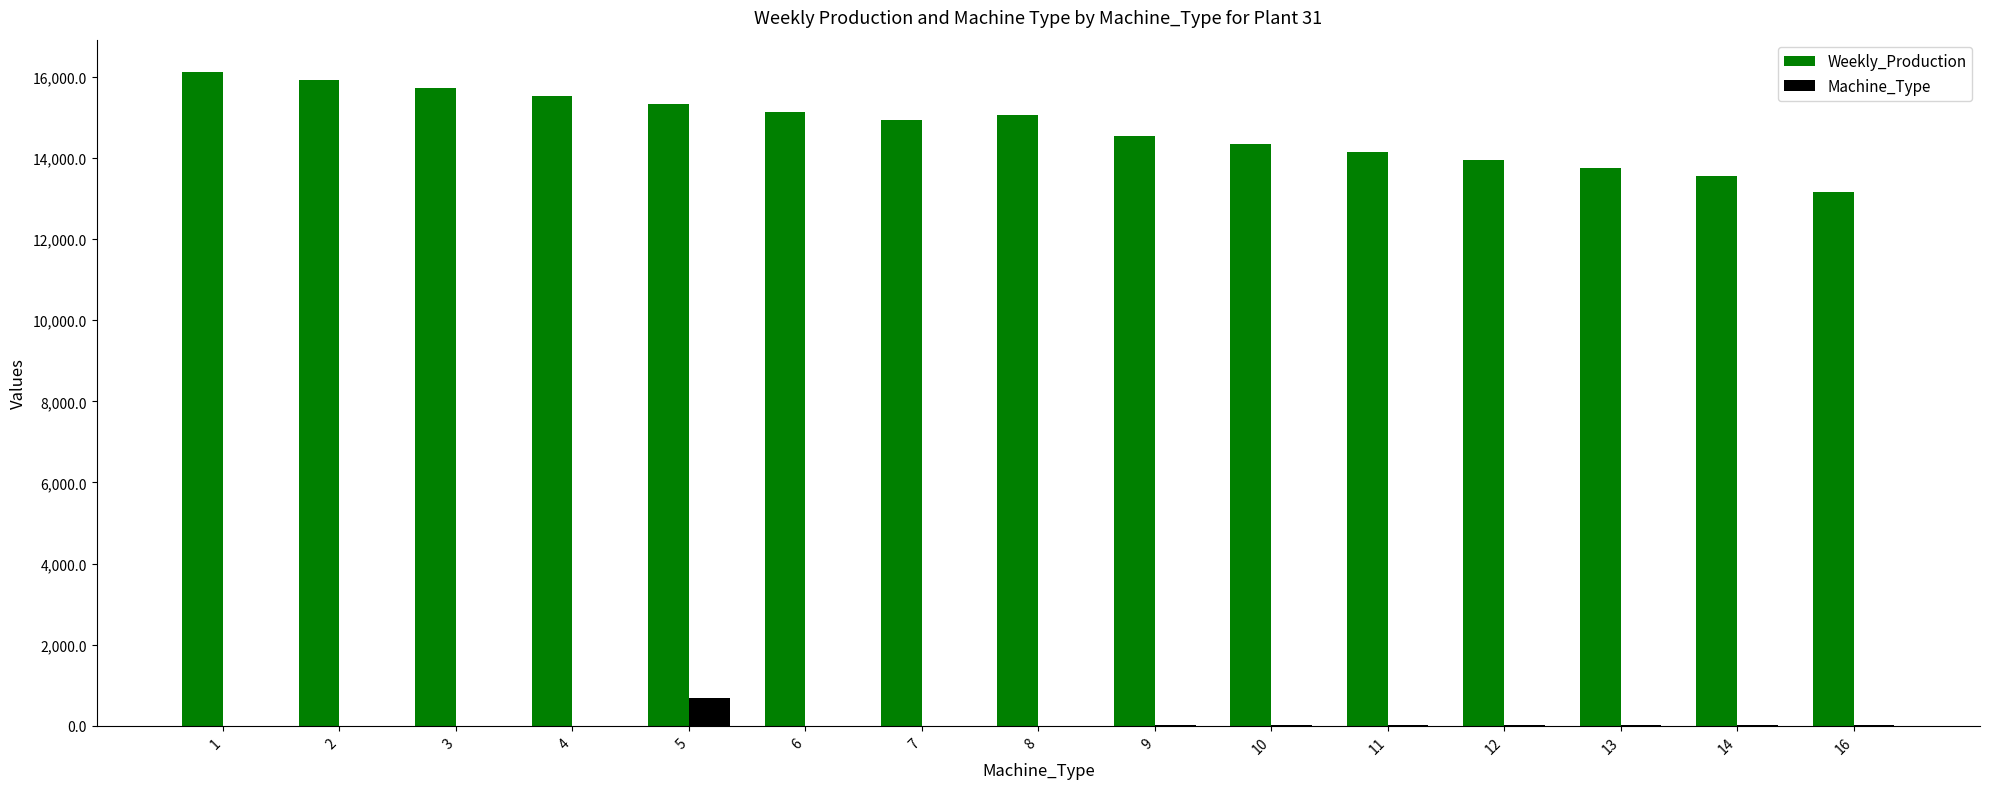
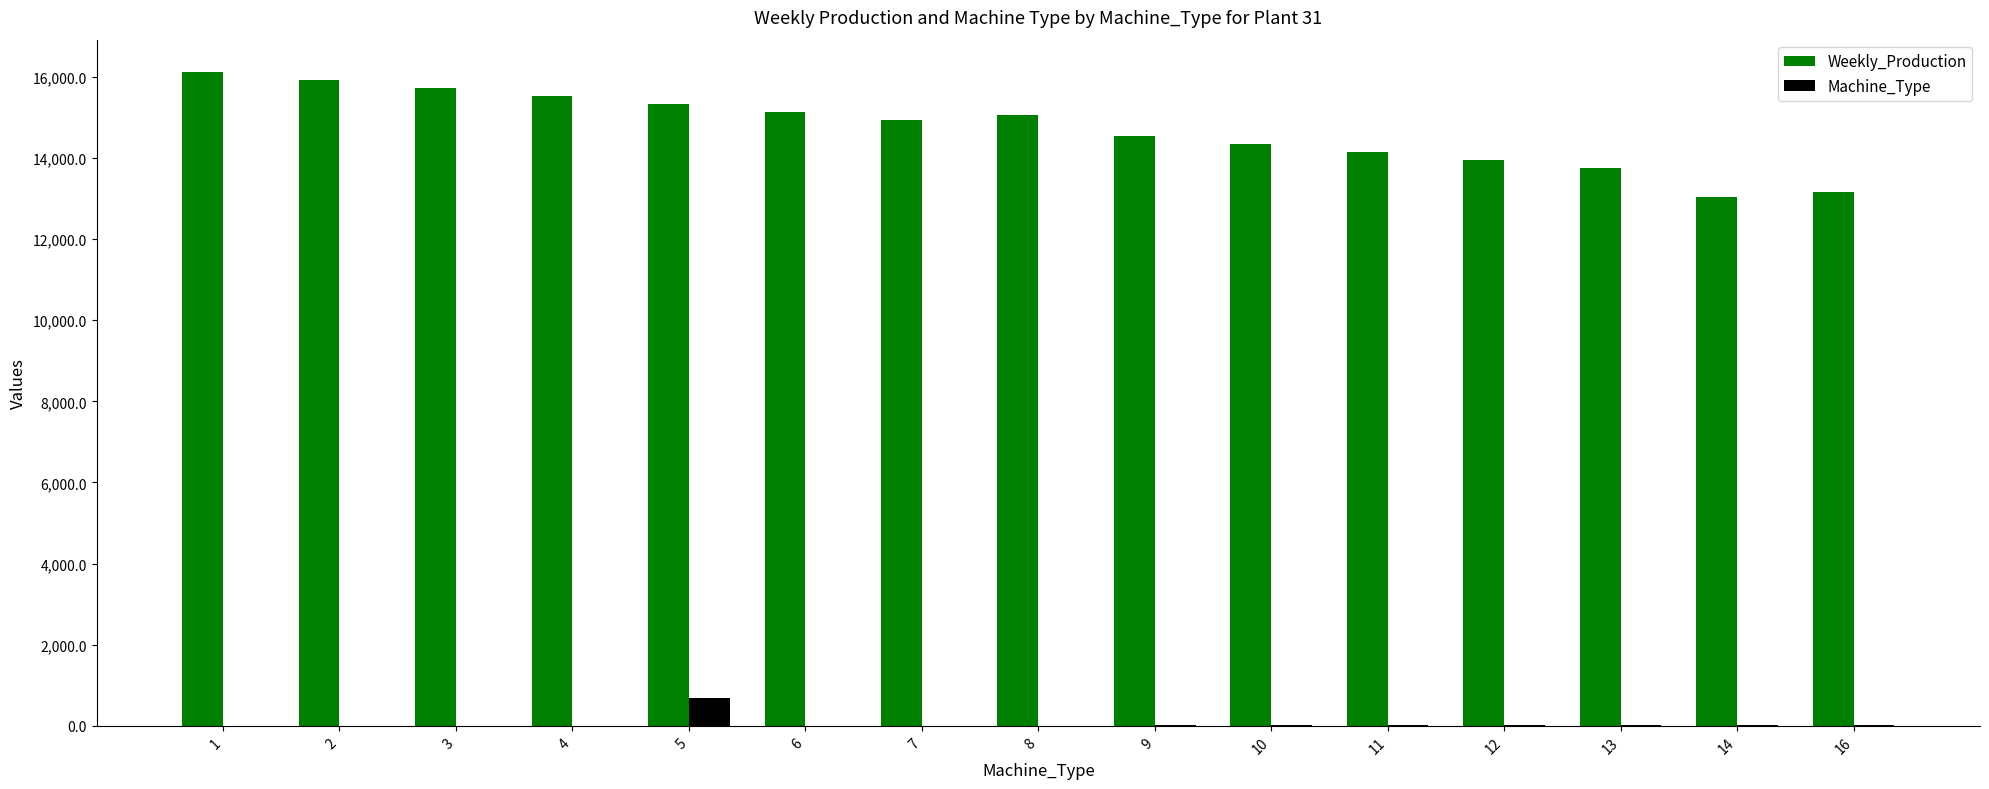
Weekly_Production, 14: 13,500 -> 13,100
